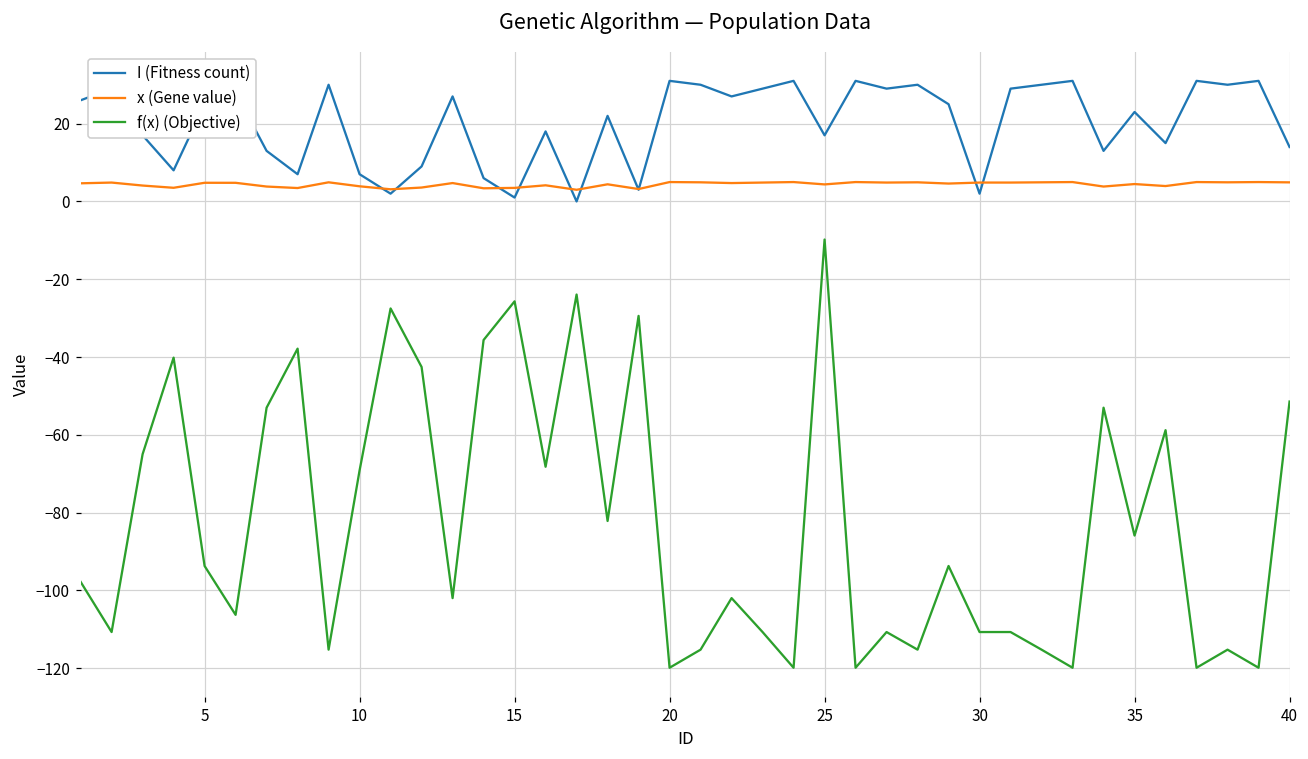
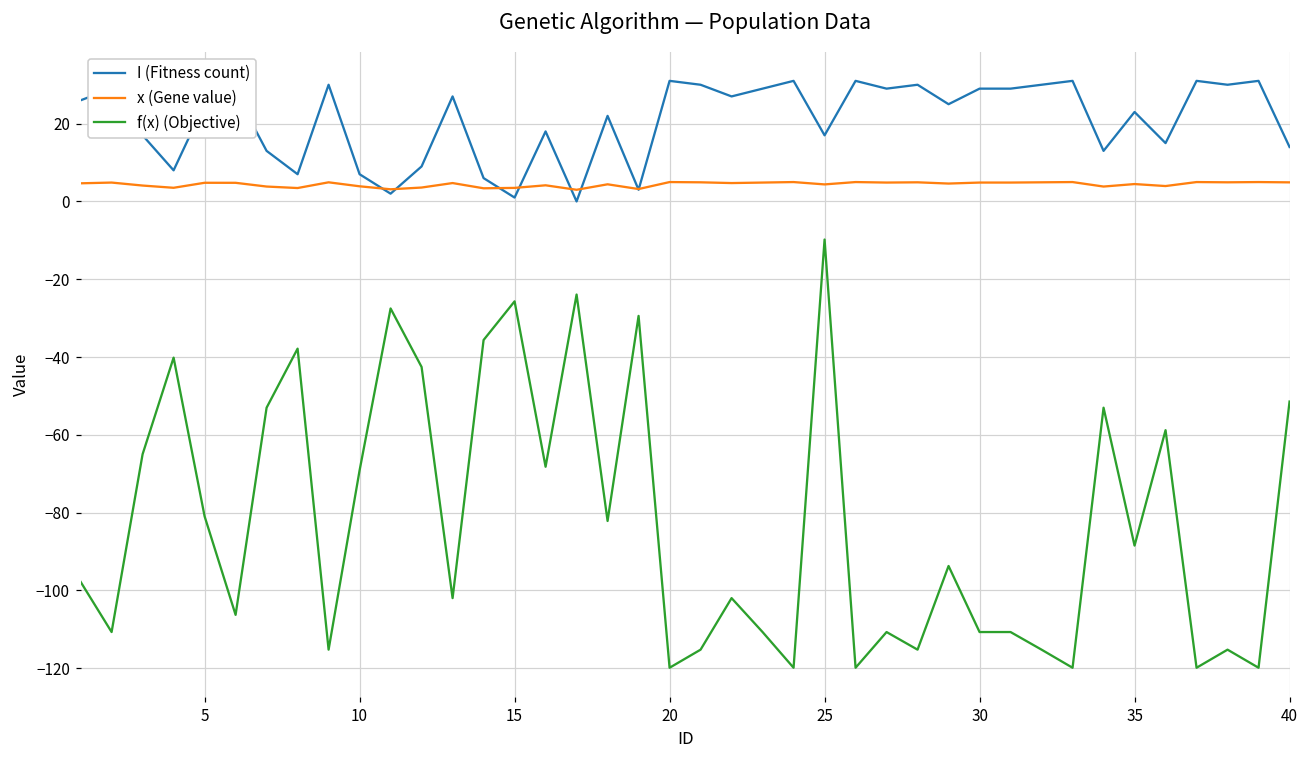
f(x) (Objective), 5: -94 -> -81
I (Fitness count), 30: 2 -> 29
f(x) (Objective), 35: -86 -> -88
